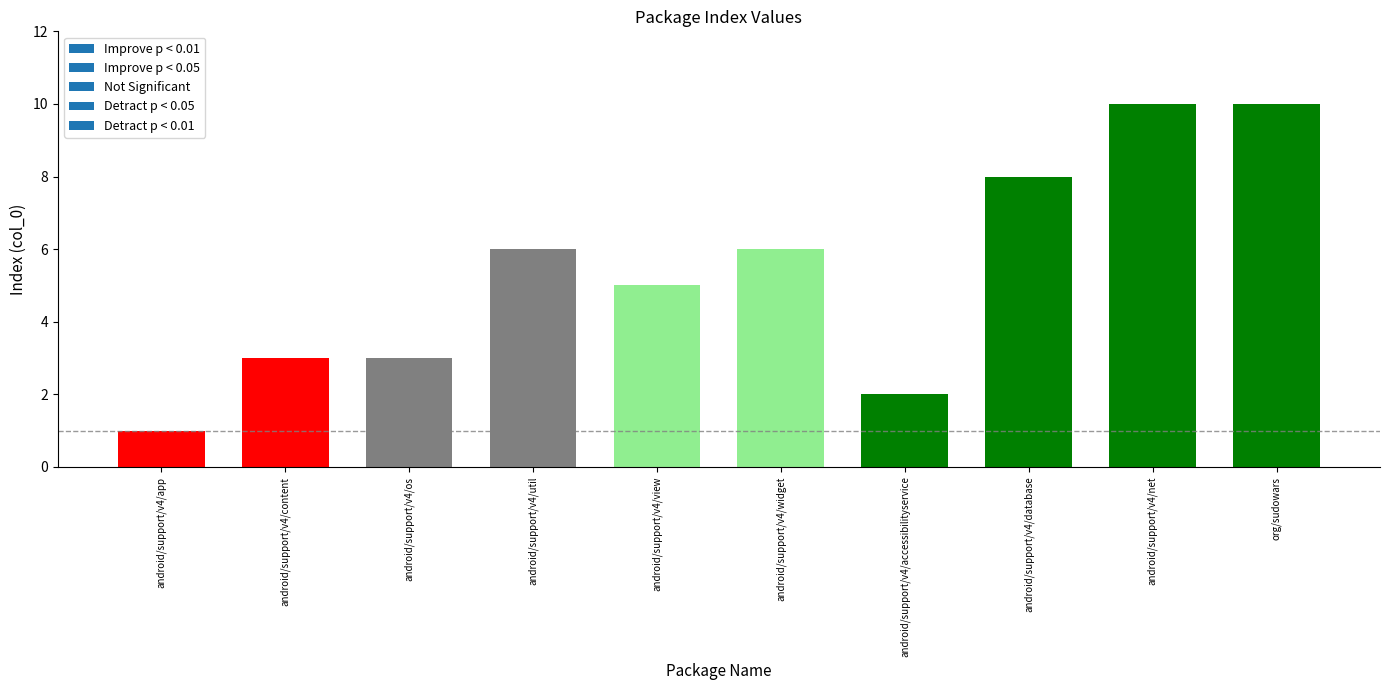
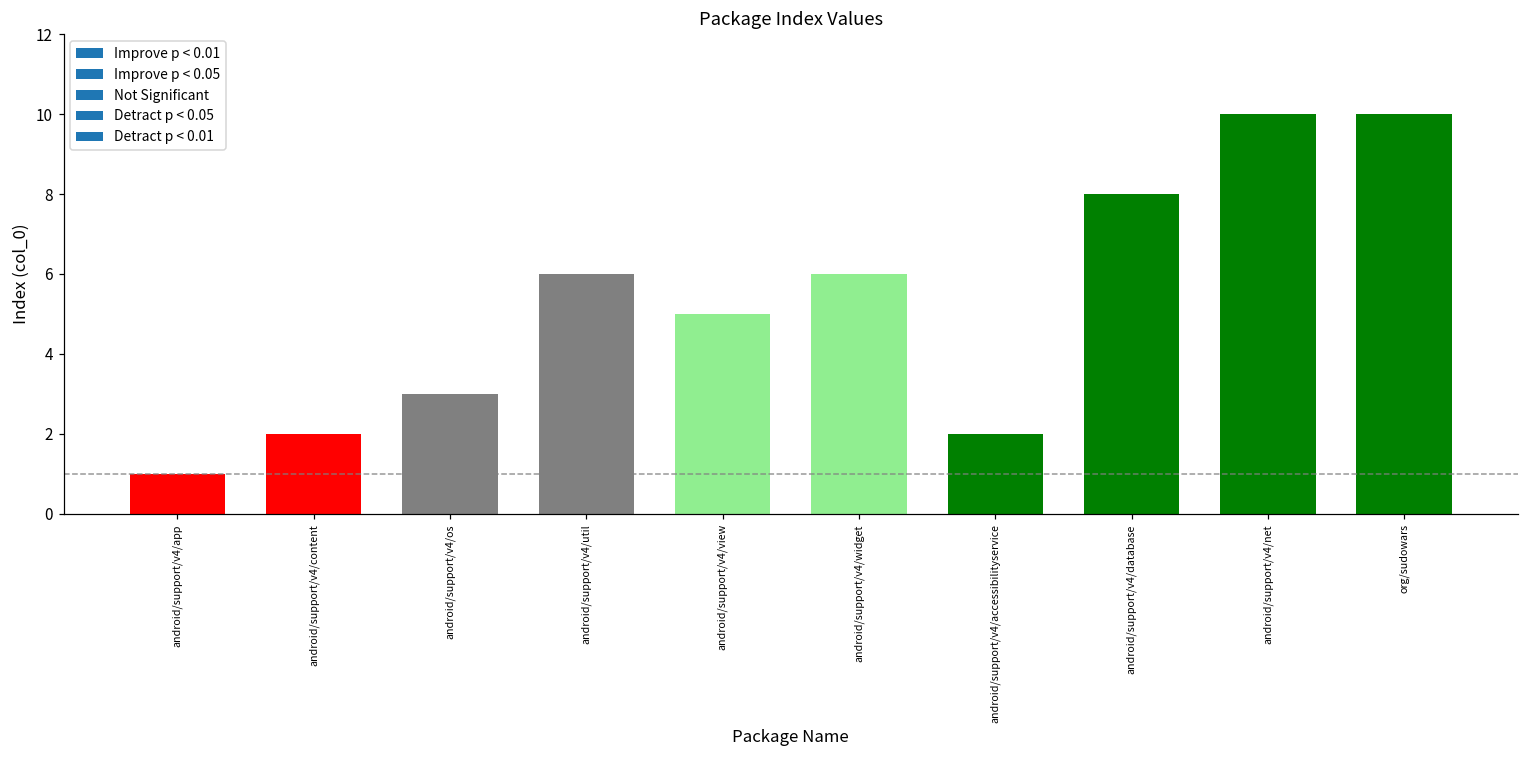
android/support/v4/content: 3 -> 2
